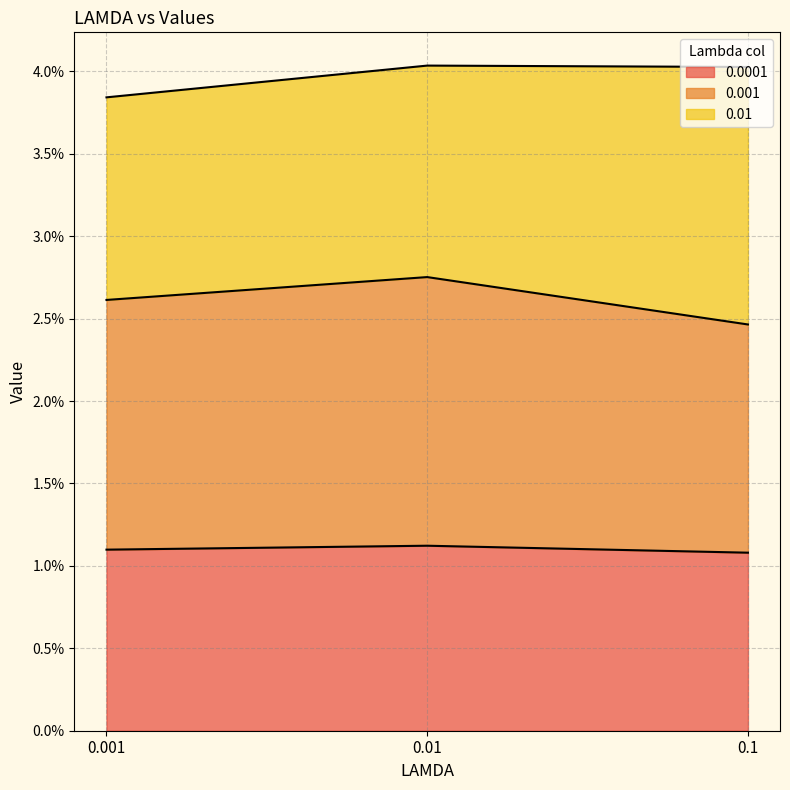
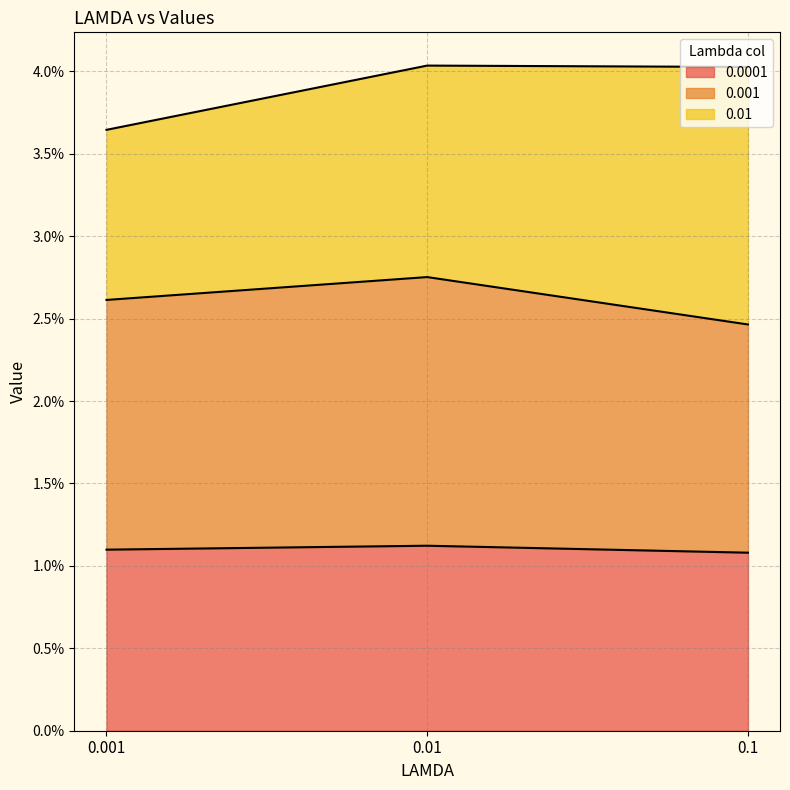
0.01, 0.001: 1.23% -> 1.03%
